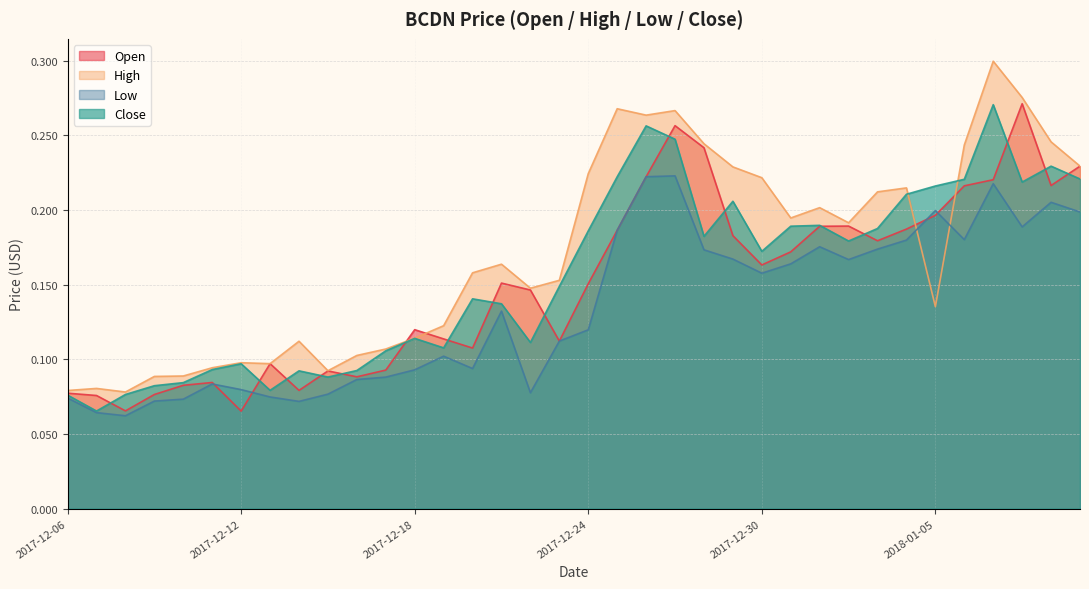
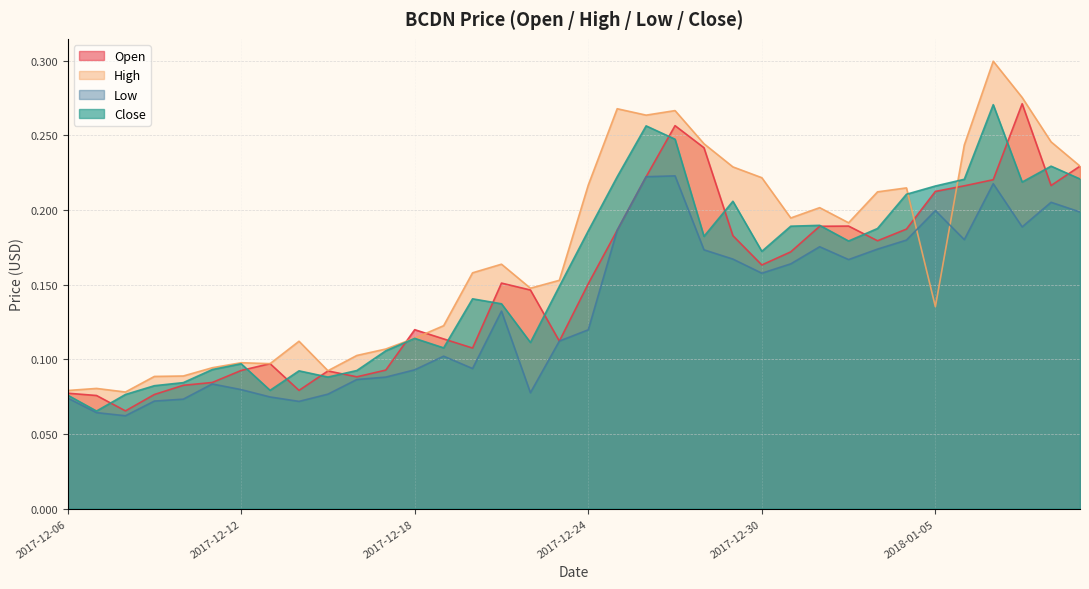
Open, 2017-12-12: 0.065 -> 0.093
High, 2017-12-24: 0.224 -> 0.217
Open, 2018-01-05: 0.196 -> 0.212
